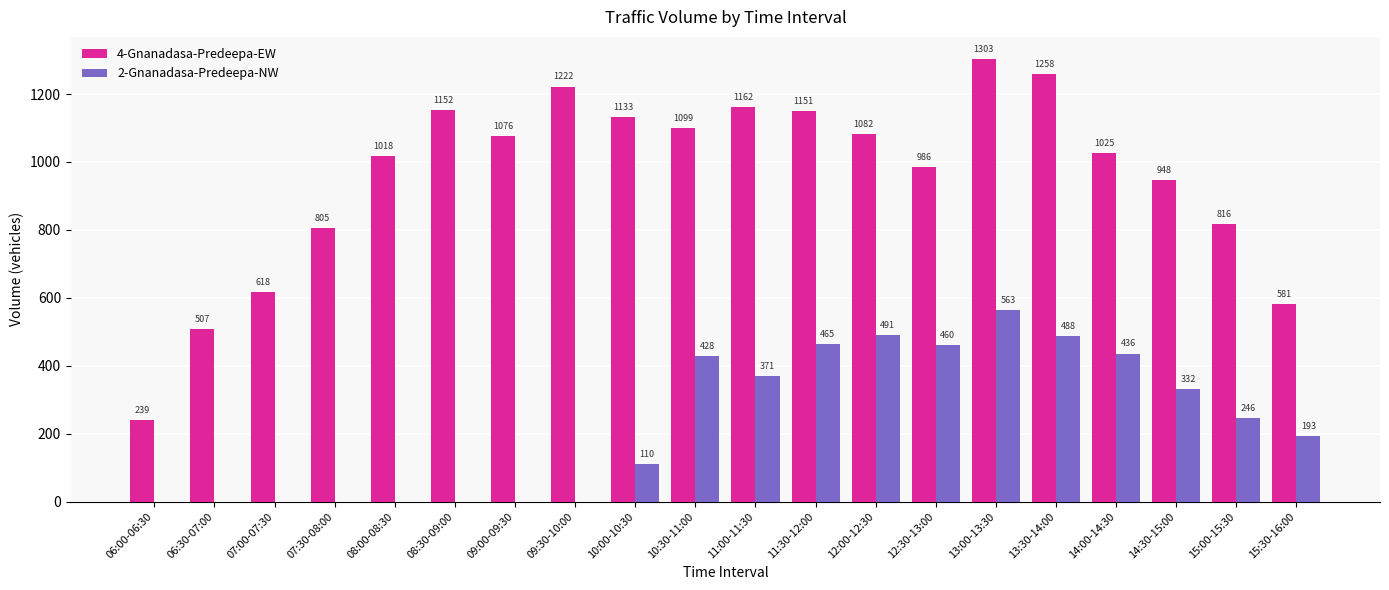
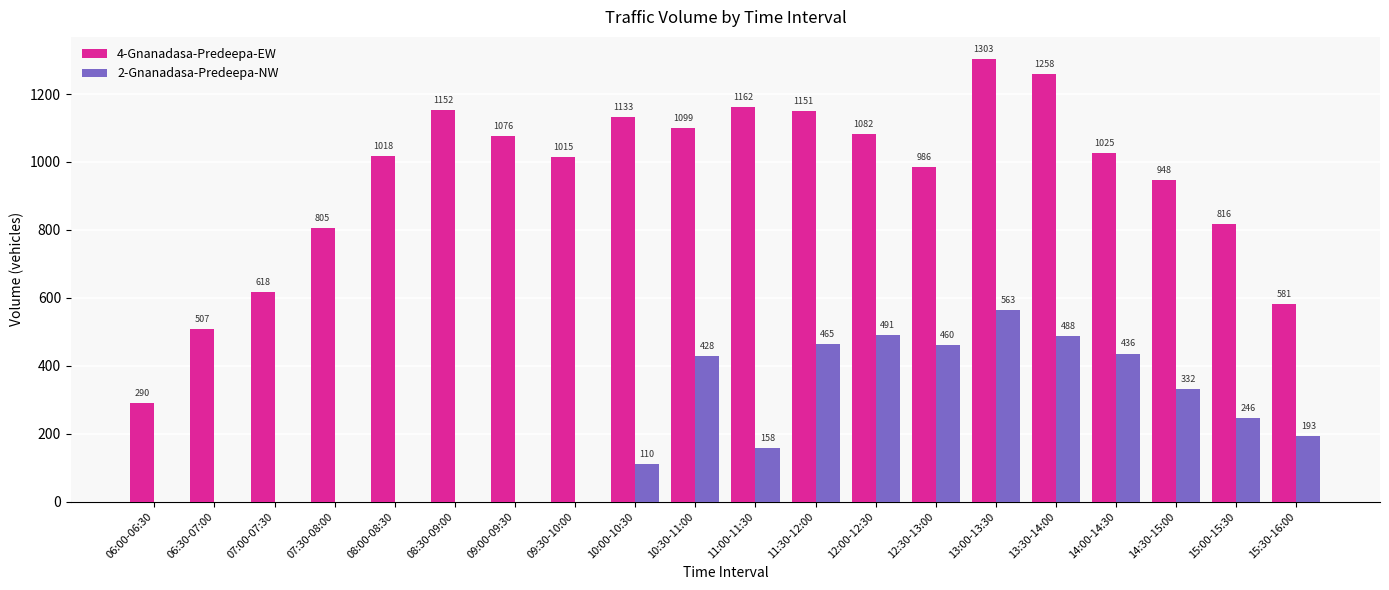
4-Gnanadasa-Predeepa-EW, 06:00-06:30: 239 -> 290
4-Gnanadasa-Predeepa-EW, 09:30-10:00: 1222 -> 1015
2-Gnanadasa-Predeepa-NW, 11:00-11:30: 371 -> 158
